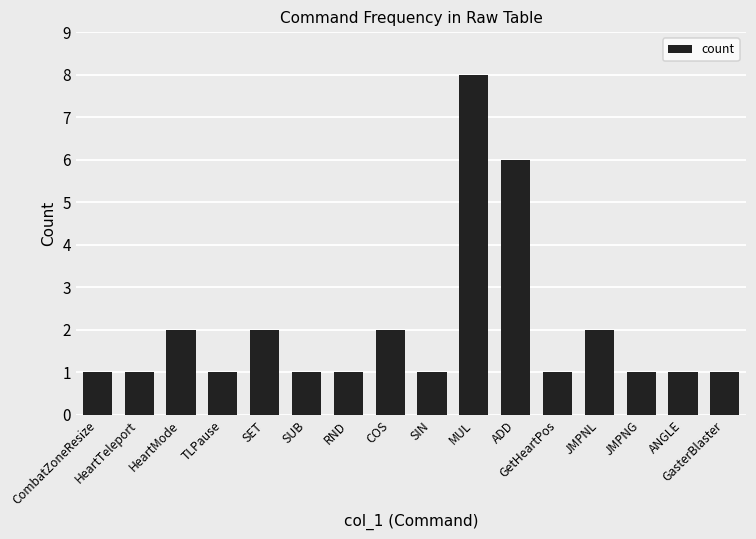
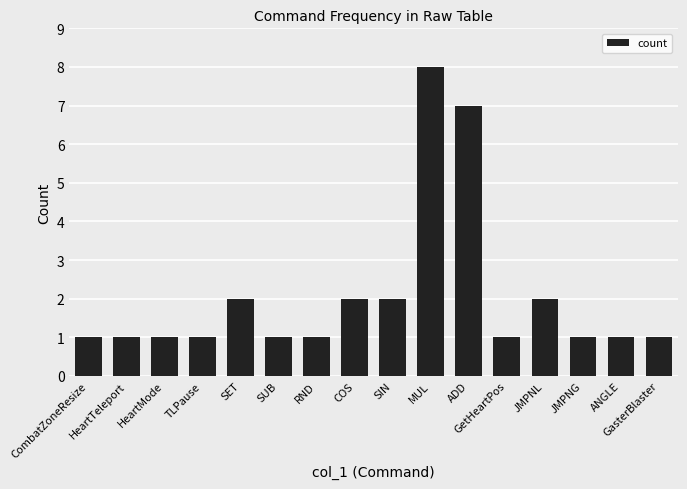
HeartMode: 2 -> 1
SIN: 1 -> 2
ADD: 6 -> 7
